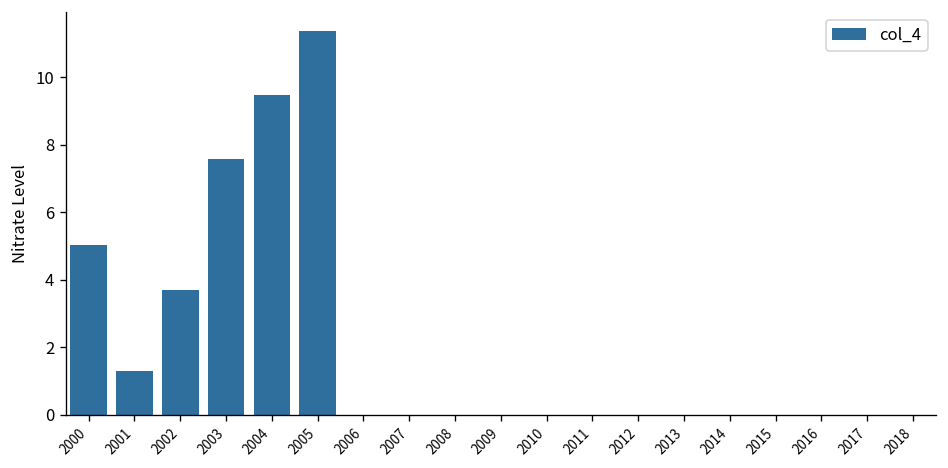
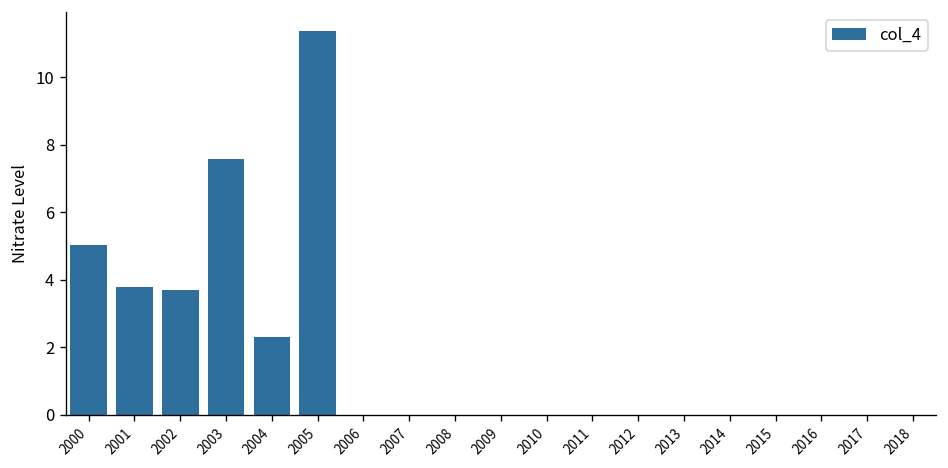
2001: 1.3 -> 3.8
2004: 9.5 -> 2.3
